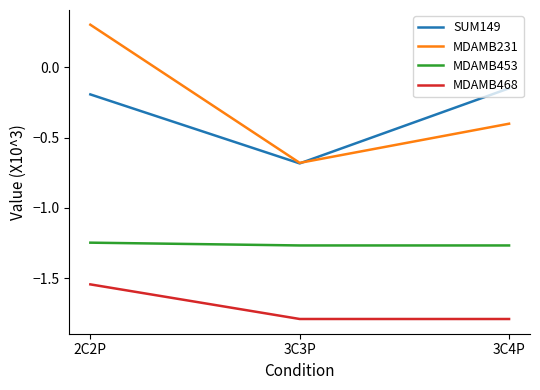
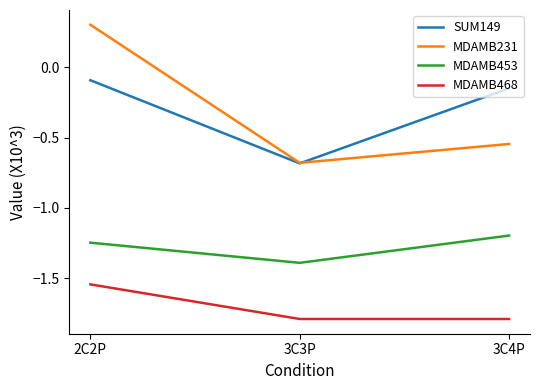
SUM149, 2C2P: -0.19 -> -0.09
MDAMB453, 3C3P: -1.27 -> -1.39
MDAMB231, 3C4P: -0.40 -> -0.54
MDAMB453, 3C4P: -1.27 -> -1.20
